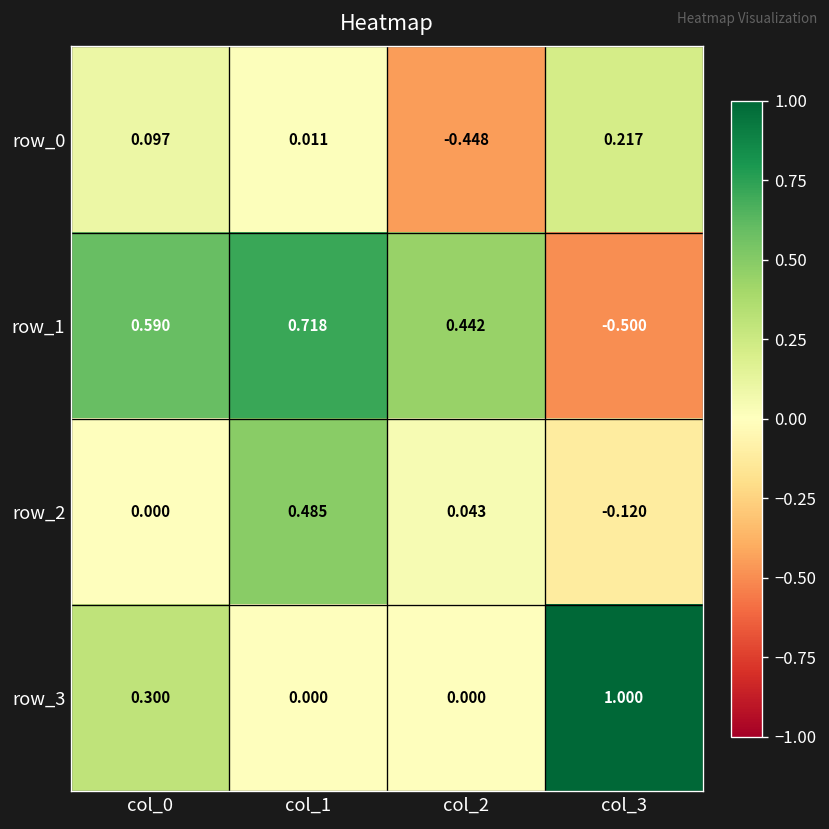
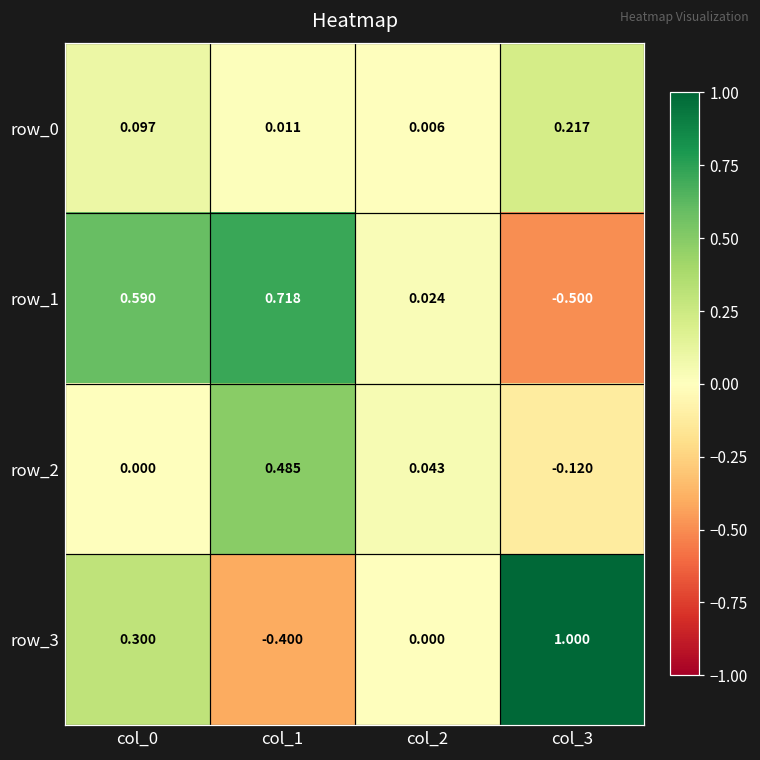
row_0, col_2: -0.448 -> 0.006
row_1, col_2: 0.442 -> 0.024
row_3, col_1: 0.000 -> -0.400
